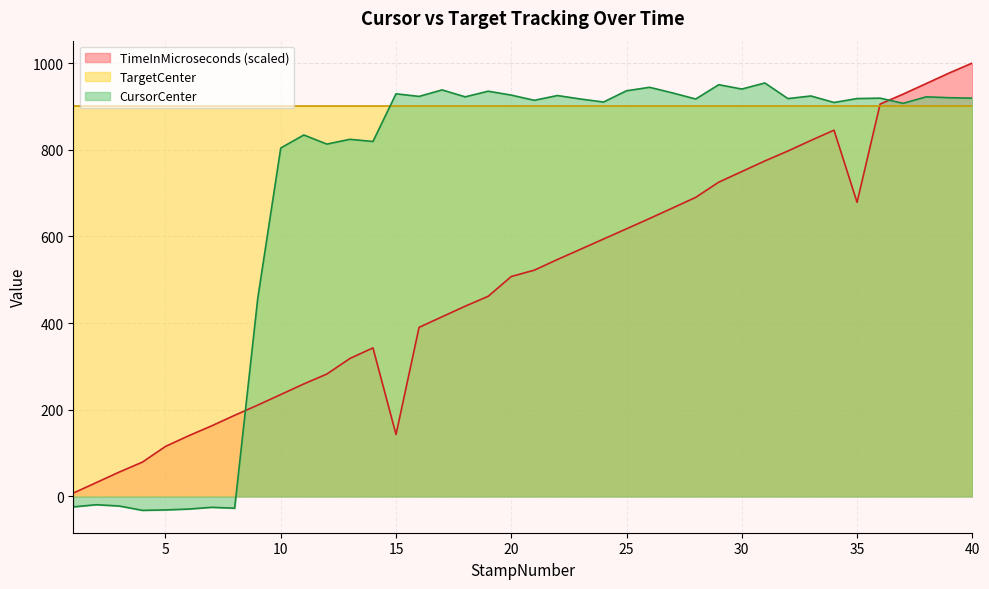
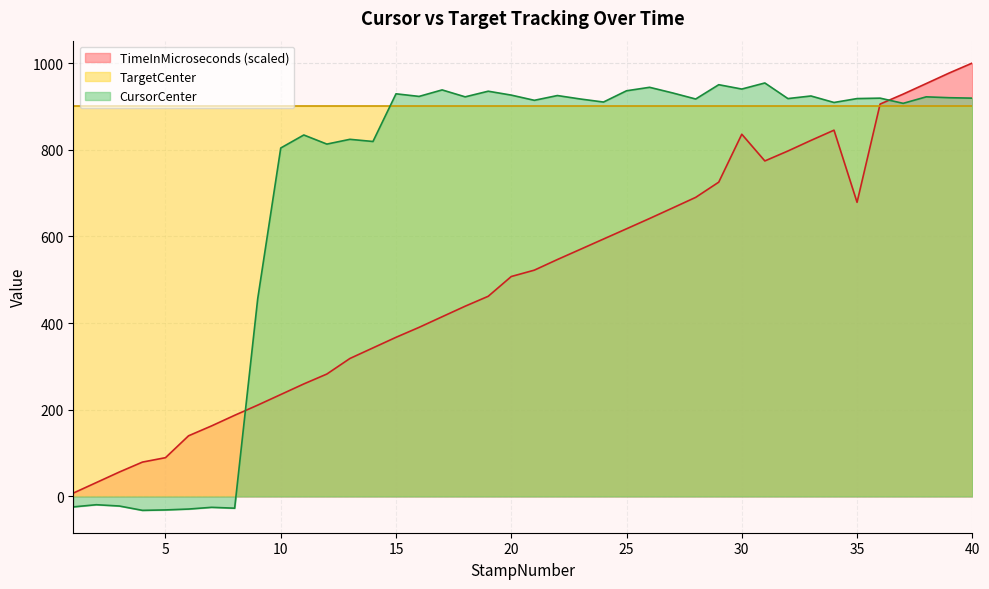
TimeInMicroseconds (scaled), 5: 120 -> 90
TimeInMicroseconds (scaled), 15: 140 -> 370
TimeInMicroseconds (scaled), 30: 750 -> 840
